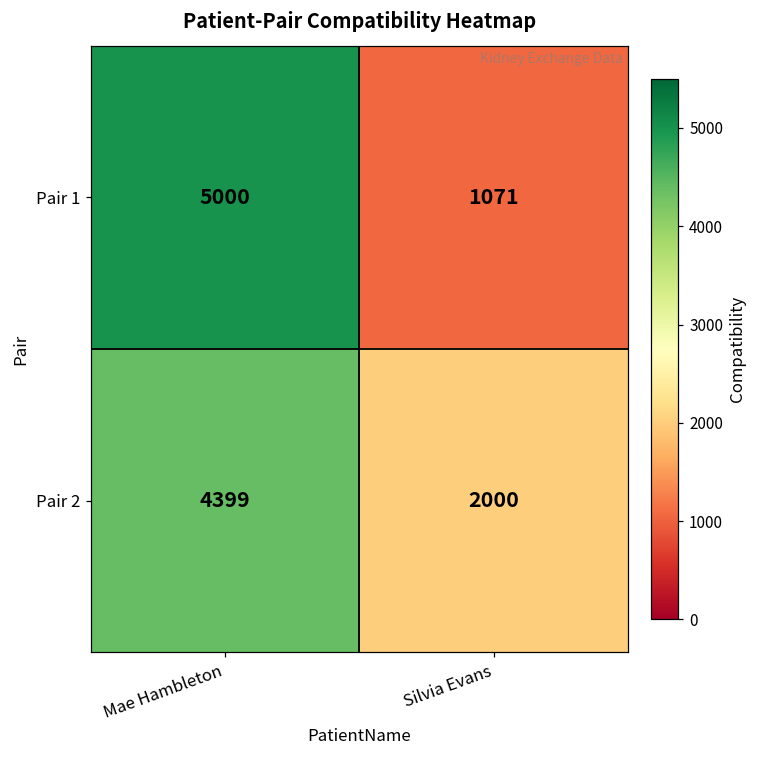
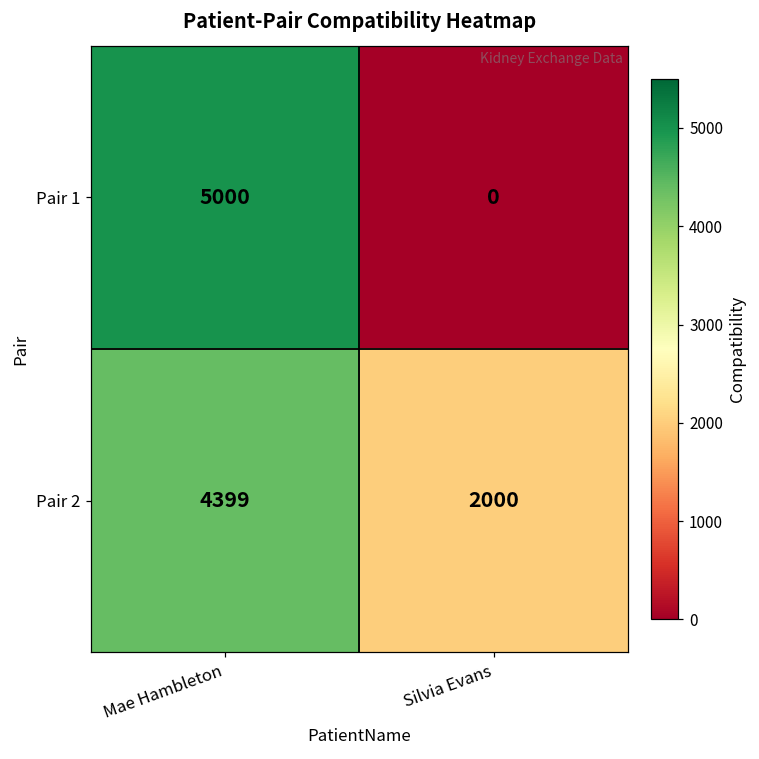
Pair 1, Silvia Evans: 1071 -> 0
